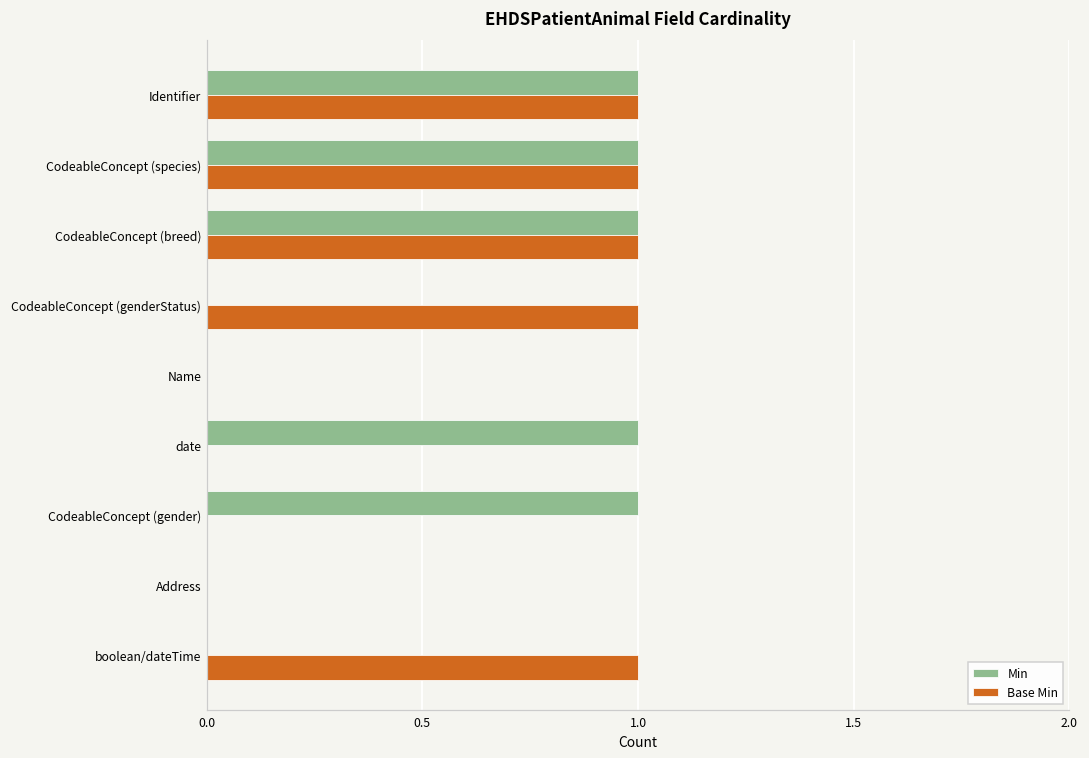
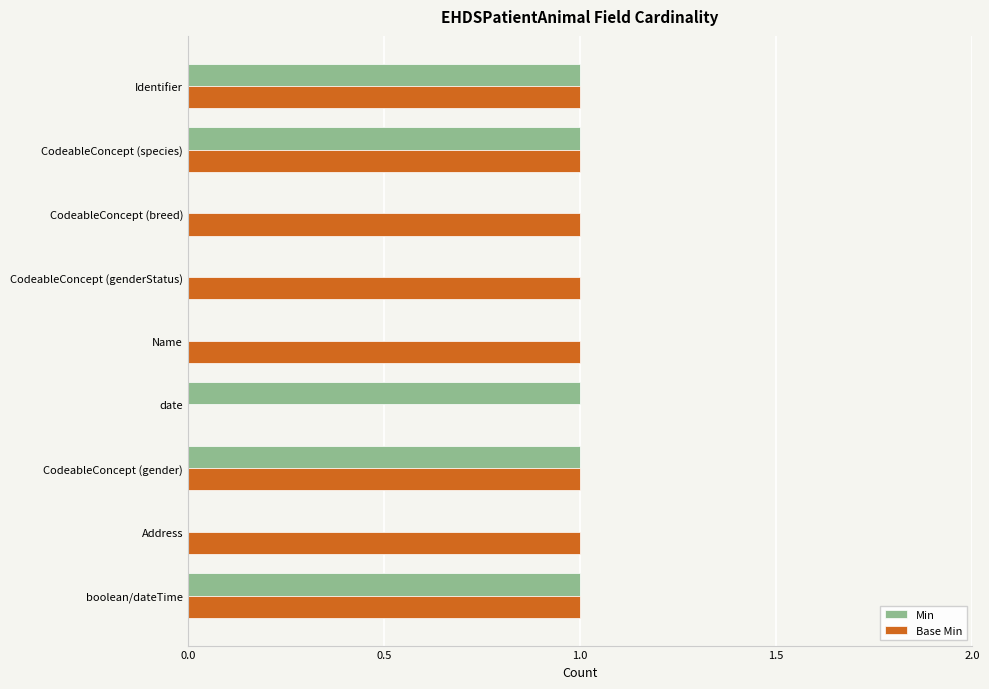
Min, CodeableConcept (breed): 1 -> 0
Base Min, Name: 0 -> 1
Base Min, CodeableConcept (gender): 0 -> 1
Base Min, Address: 0 -> 1
Min, boolean/dateTime: 0 -> 1
